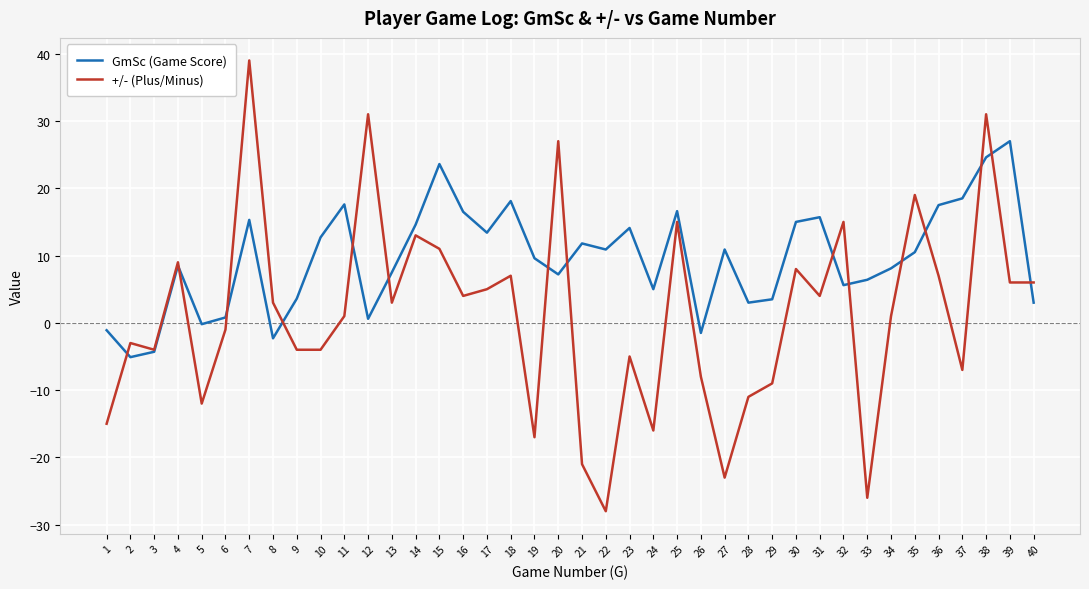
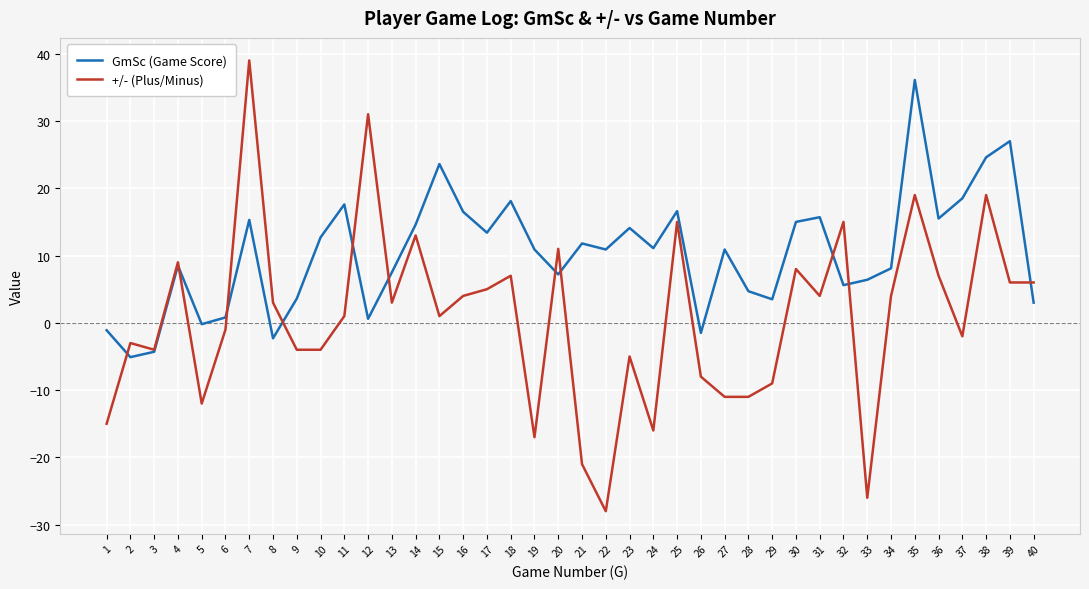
+/- (Plus/Minus), 15: 11 -> 1
GmSc (Game Score), 19: 10 -> 11
+/- (Plus/Minus), 20: 27 -> 11
GmSc (Game Score), 24: 5 -> 11
+/- (Plus/Minus), 27: -23 -> -11
GmSc (Game Score), 28: 3 -> 5
+/- (Plus/Minus), 34: 1 -> 4
GmSc (Game Score), 35: 11 -> 36
GmSc (Game Score), 36: 18 -> 16
+/- (Plus/Minus), 37: -7 -> -2
+/- (Plus/Minus), 38: 31 -> 19
